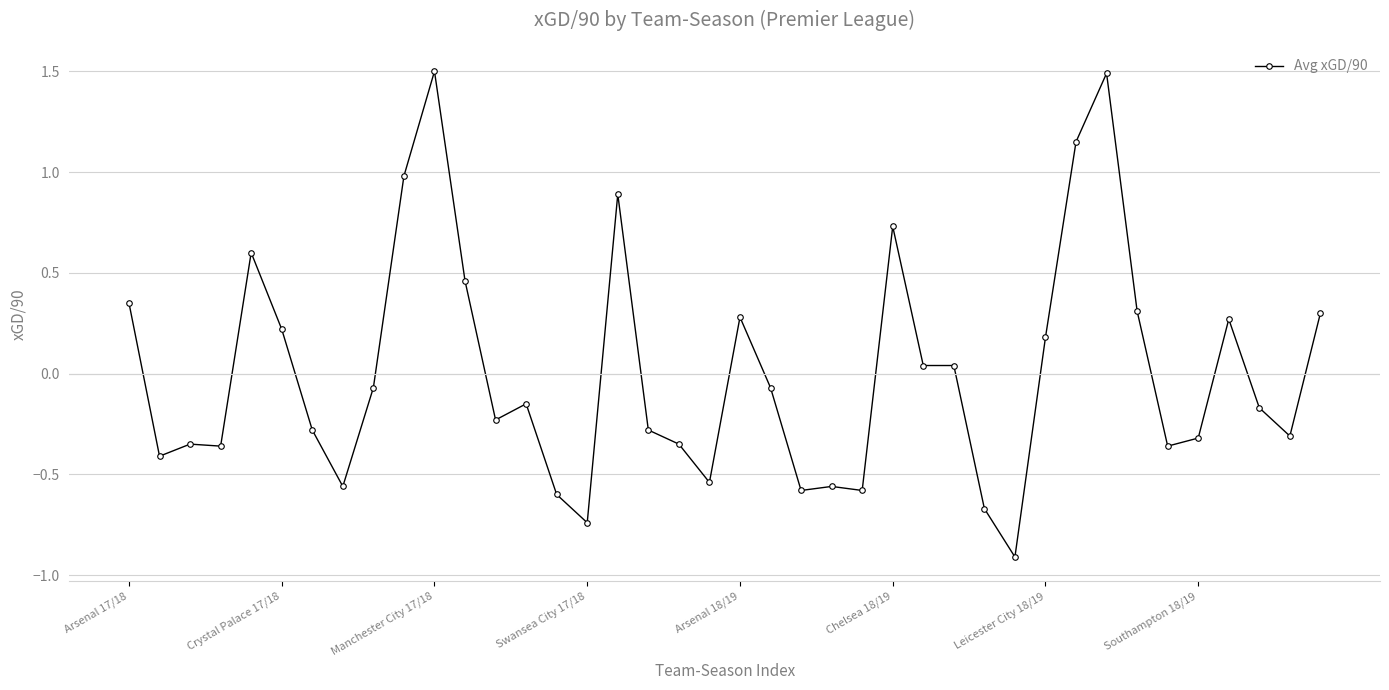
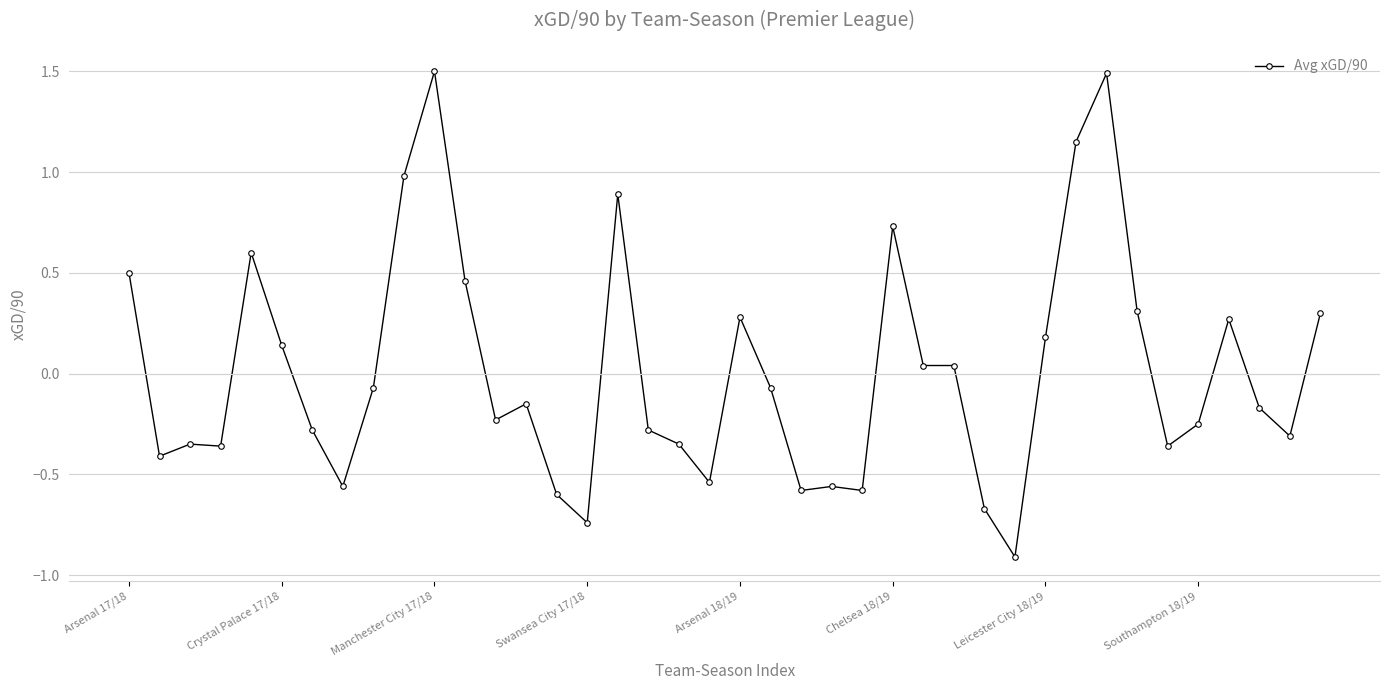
Arsenal 17/18: 0.35 -> 0.50
Crystal Palace 17/18: 0.22 -> 0.14
Southampton 18/19: -0.32 -> -0.25
